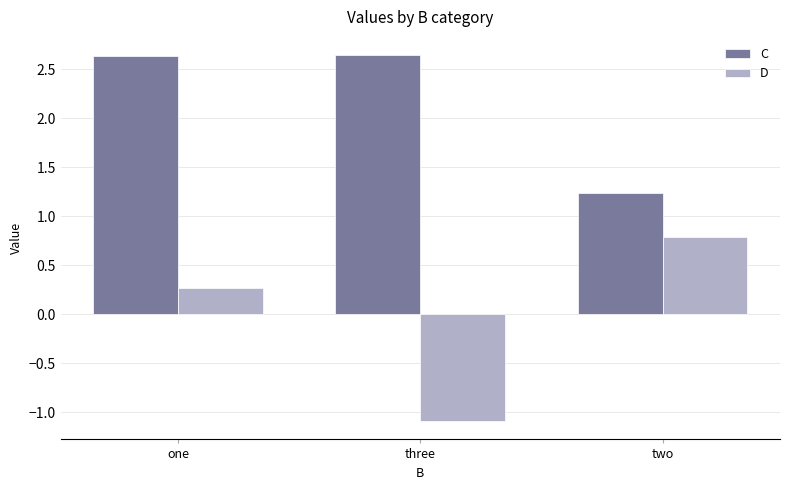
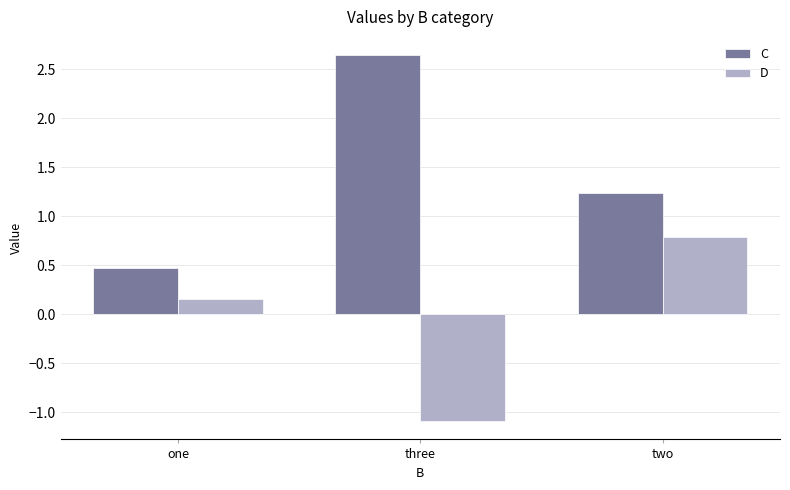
C, one: 2.6 -> 0.5
D, one: 0.3 -> 0.2
